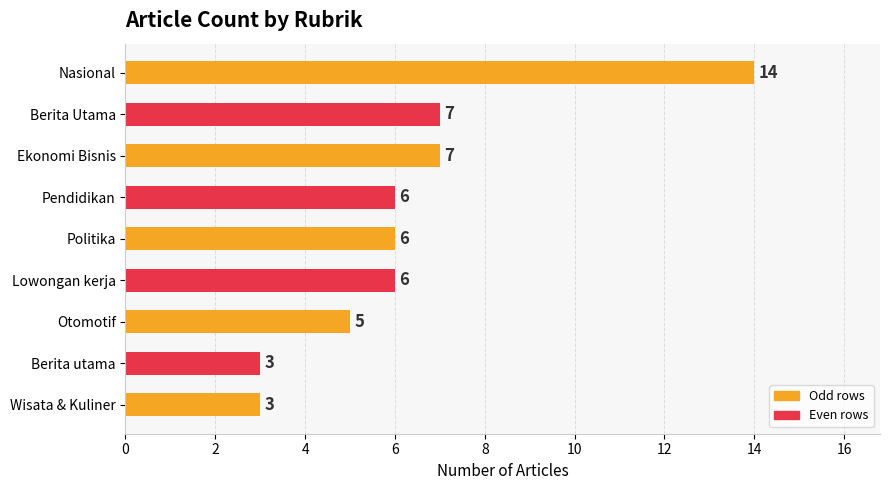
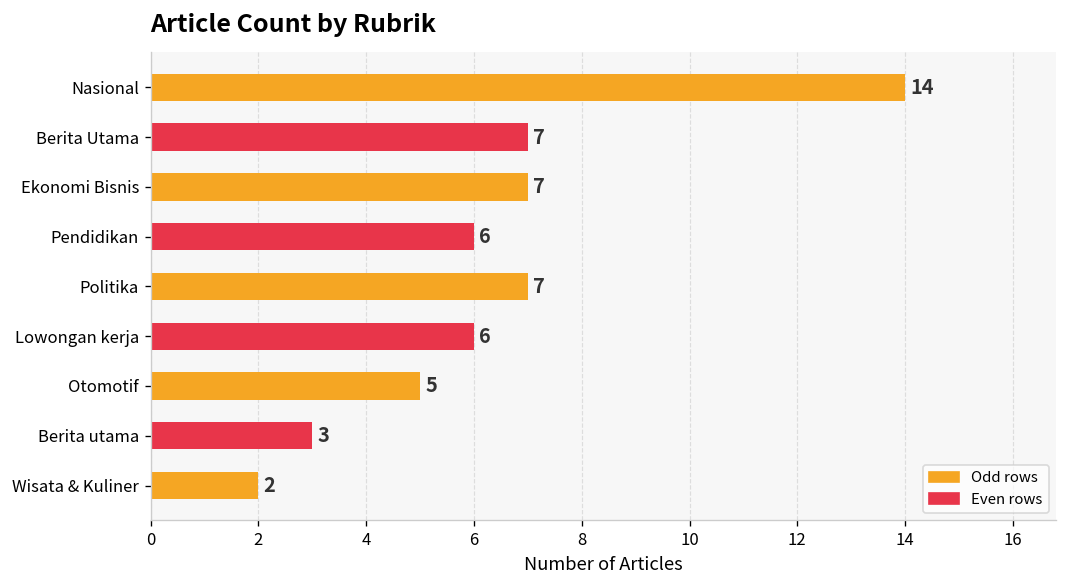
Politika: 6 -> 7
Wisata & Kuliner: 3 -> 2
